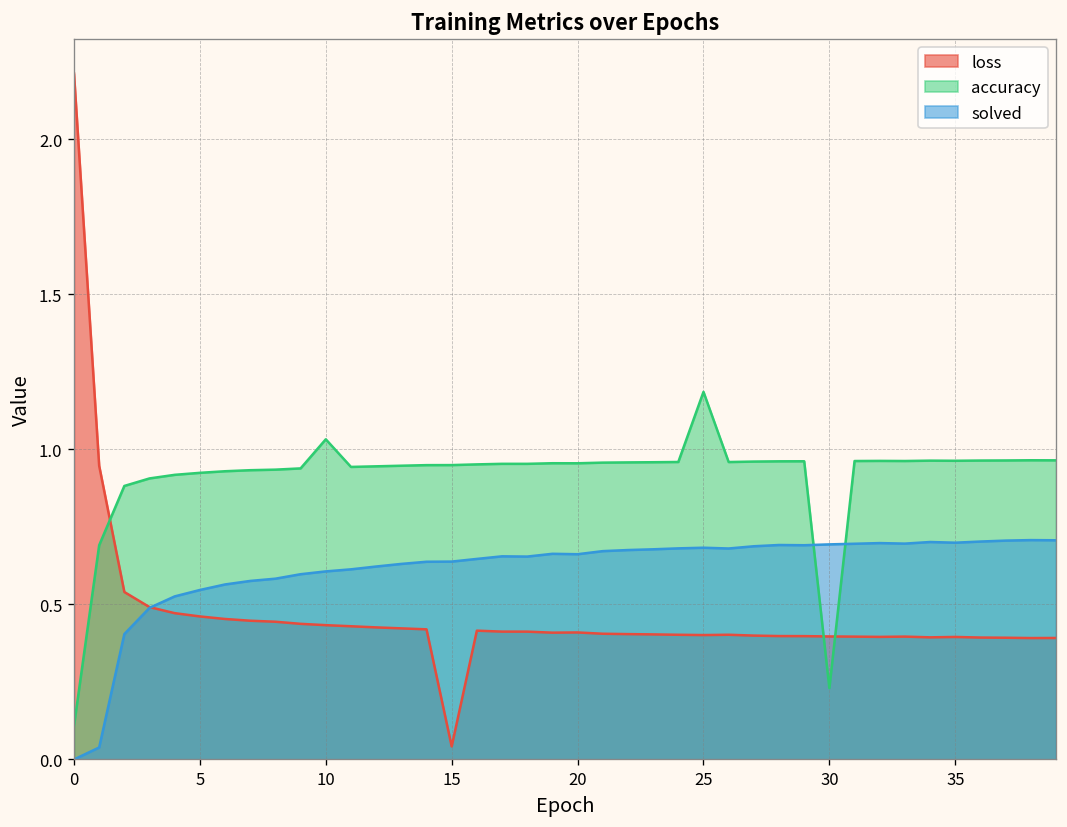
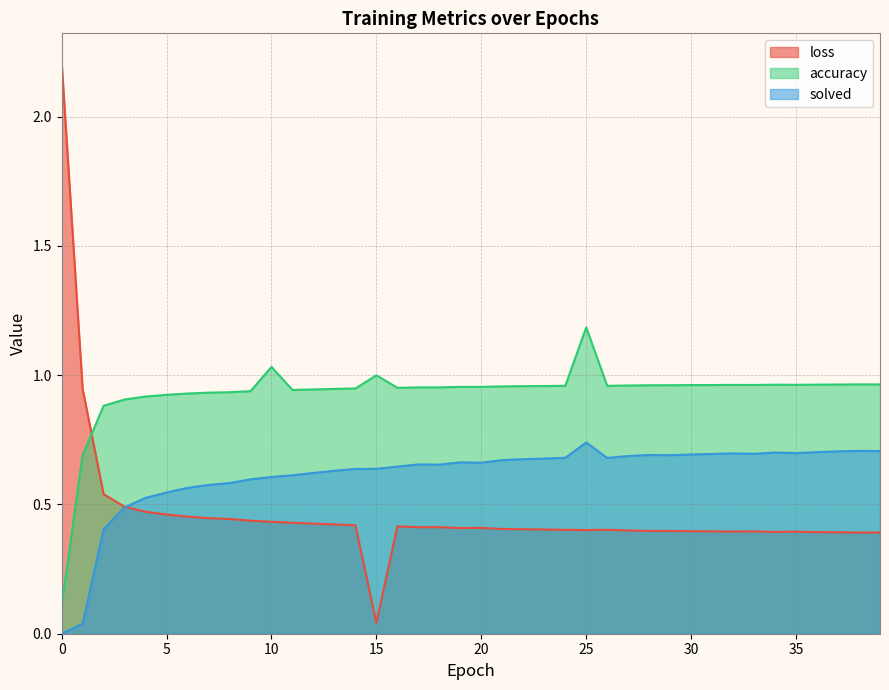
accuracy, 15: 0.95 -> 1.00
solved, 25: 0.68 -> 0.74
accuracy, 30: 0.23 -> 0.96
